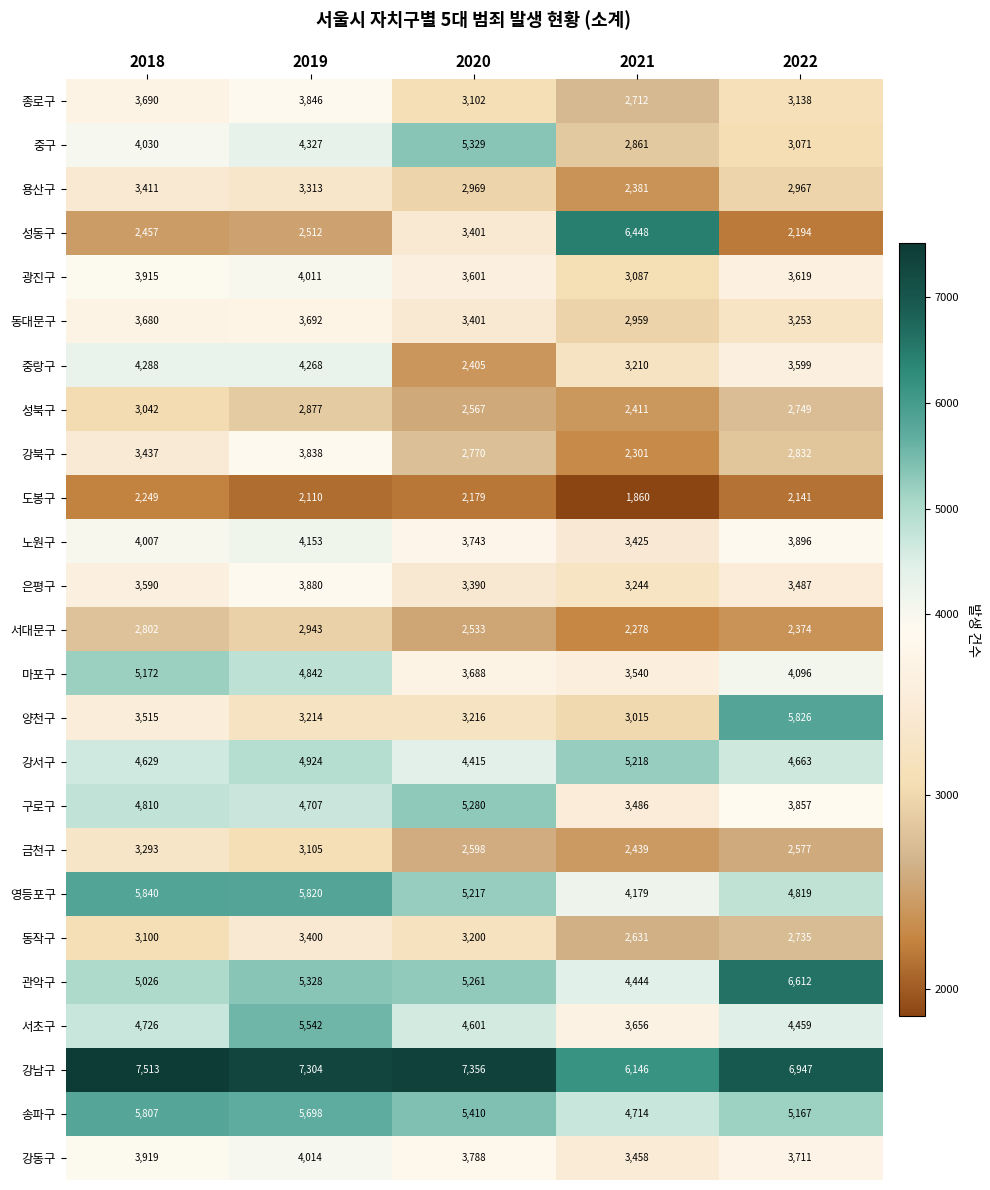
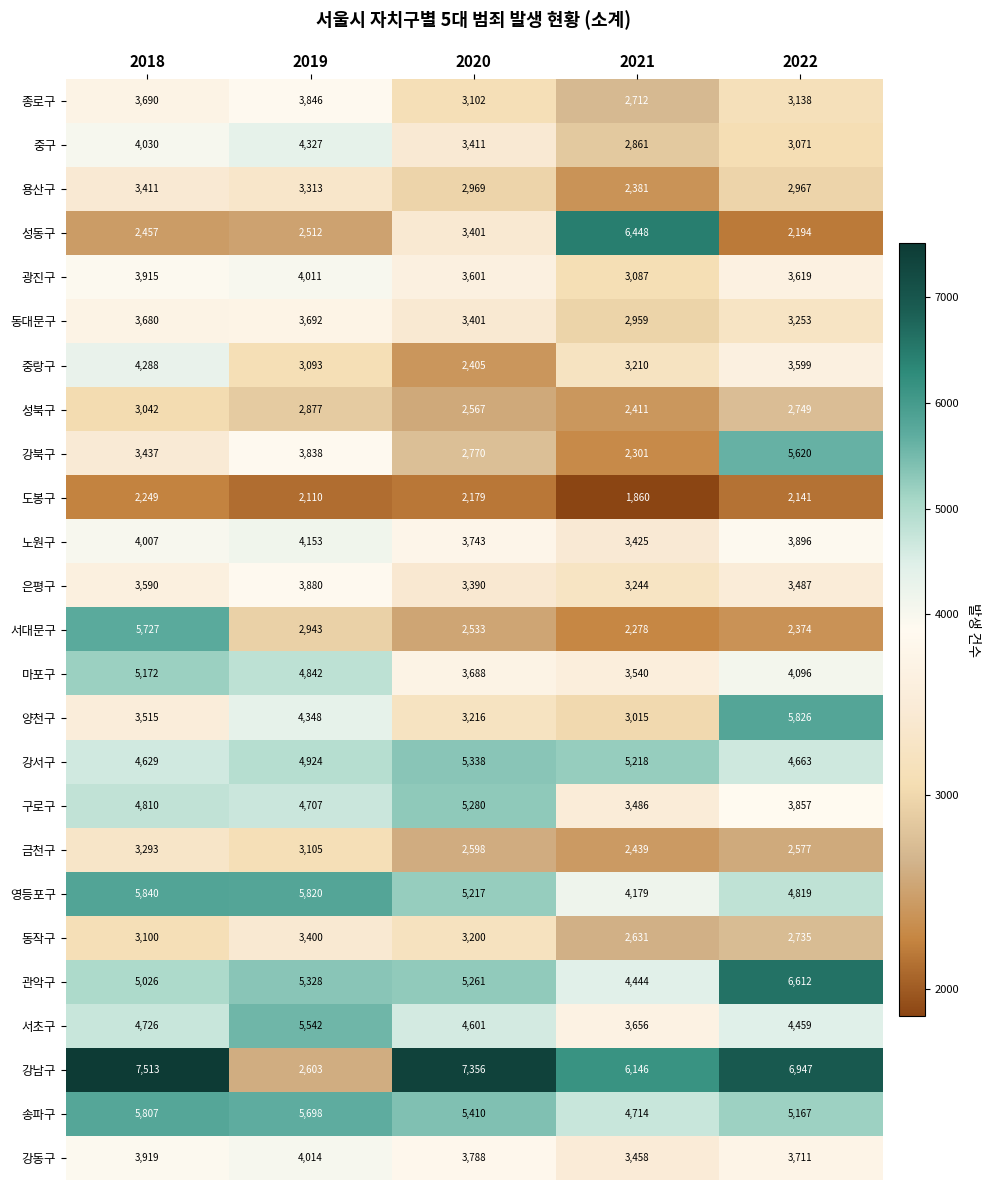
중구, 2020: 5,329 -> 3,411
중랑구, 2019: 4,268 -> 3,093
강북구, 2022: 2,832 -> 5,620
서대문구, 2018: 2,802 -> 5,727
양천구, 2019: 3,214 -> 4,348
강서구, 2020: 4,415 -> 5,338
강남구, 2019: 7,304 -> 2,603
